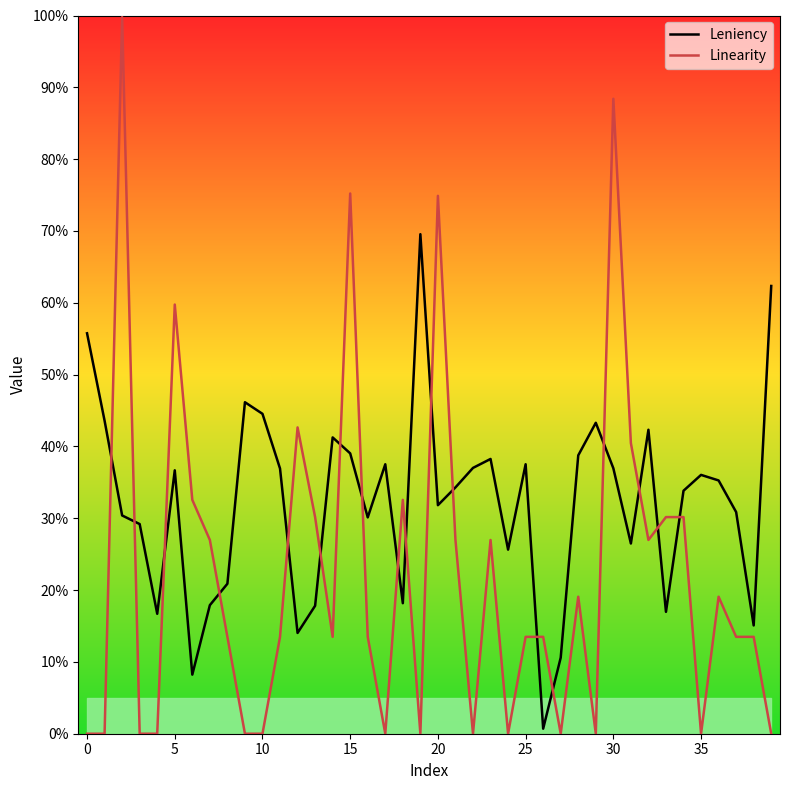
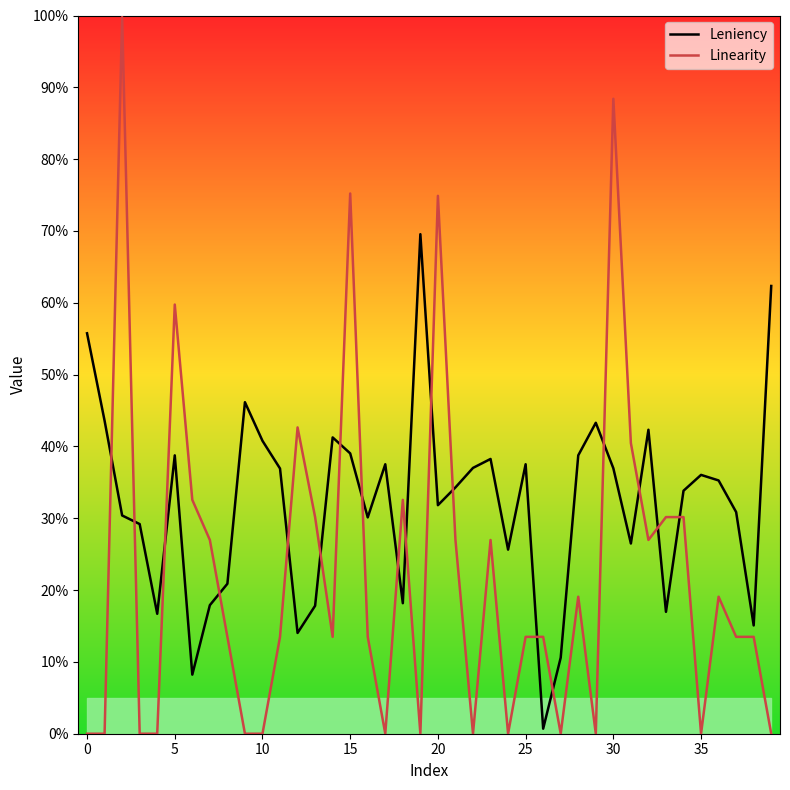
Leniency, 5: 37% -> 39%
Leniency, 10: 45% -> 41%
